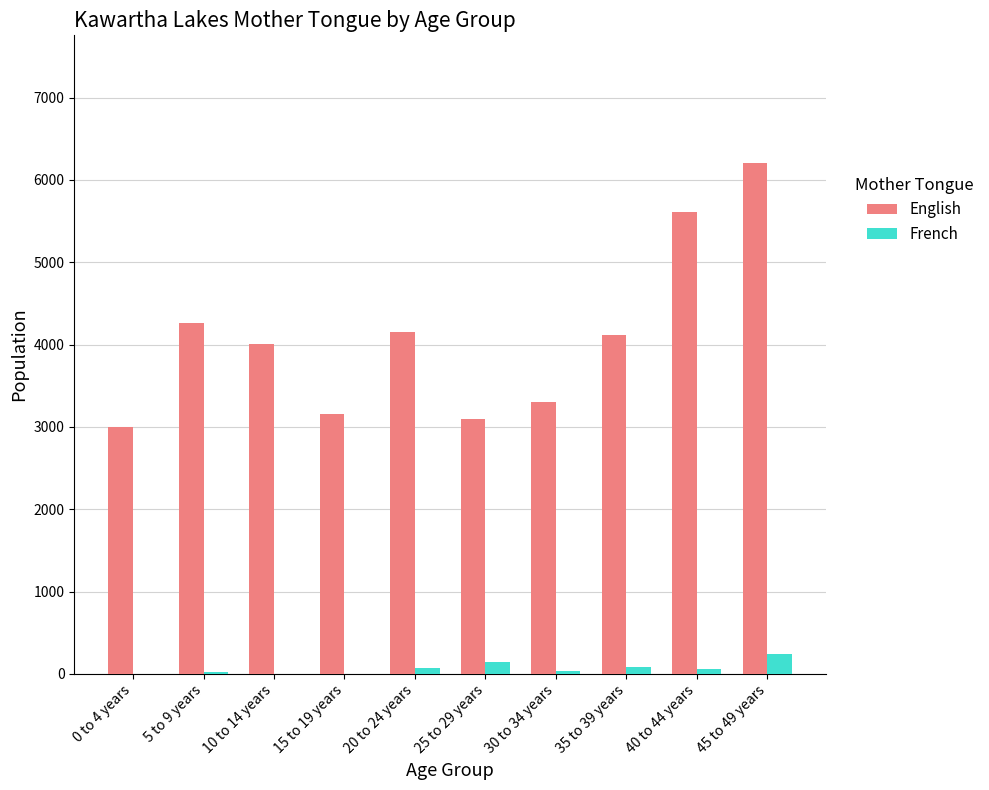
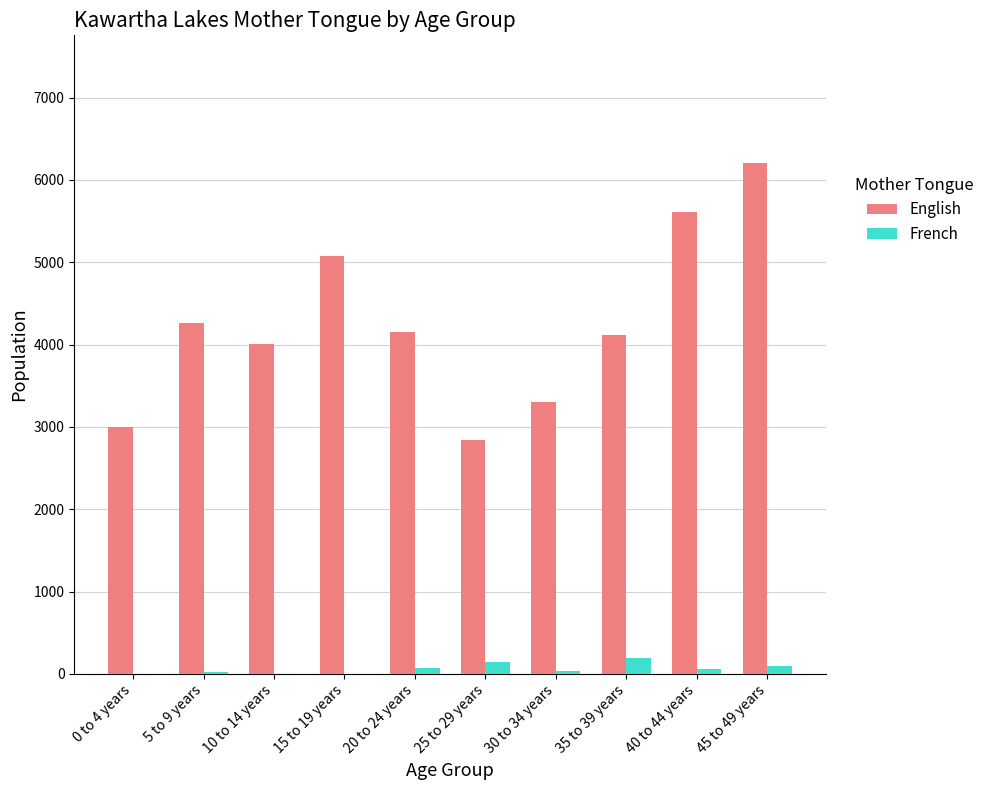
English, 15 to 19 years: 3200 -> 5100
English, 25 to 29 years: 3100 -> 2800
French, 35 to 39 years: 100 -> 200
French, 45 to 49 years: 200 -> 100
